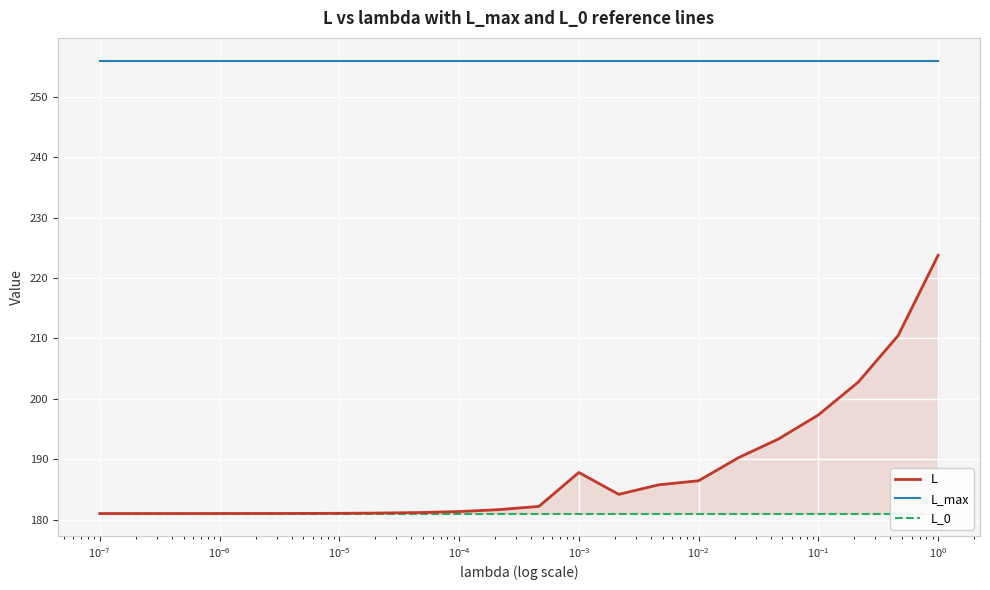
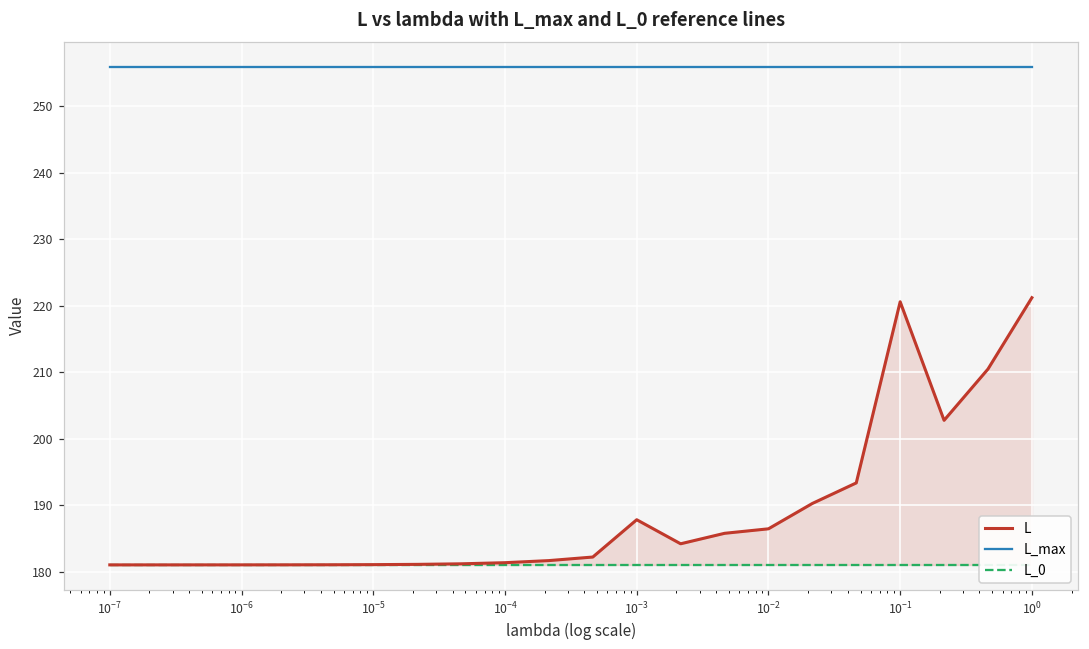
L, 10^-1: 197 -> 221
L, 10^0: 224 -> 221
